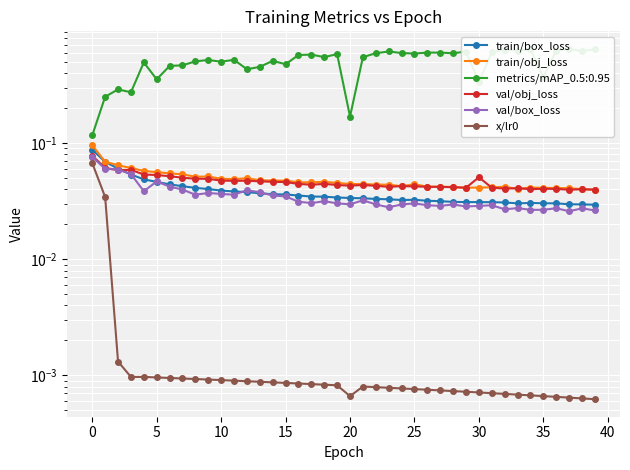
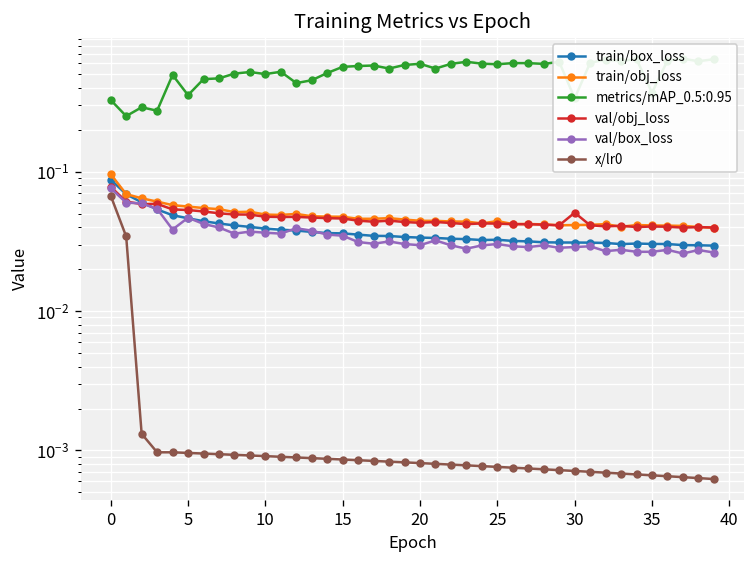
metrics/mAP_0.5:0.95, 0: 0.12 -> 0.33
metrics/mAP_0.5:0.95, 15: 0.48 -> 0.6
metrics/mAP_0.5:0.95, 20: 0.17 -> 0.6
x/lr0, 20: 0.0007 -> 0.0008
